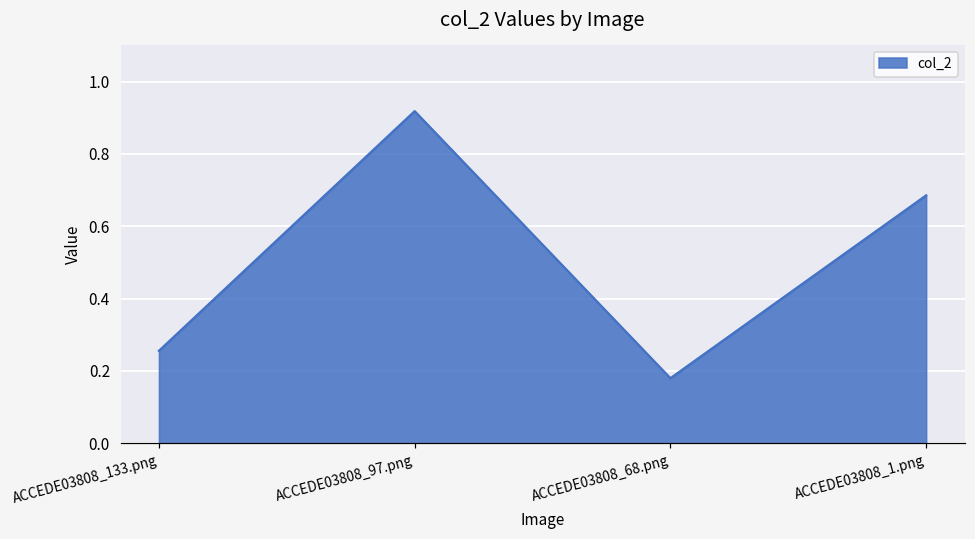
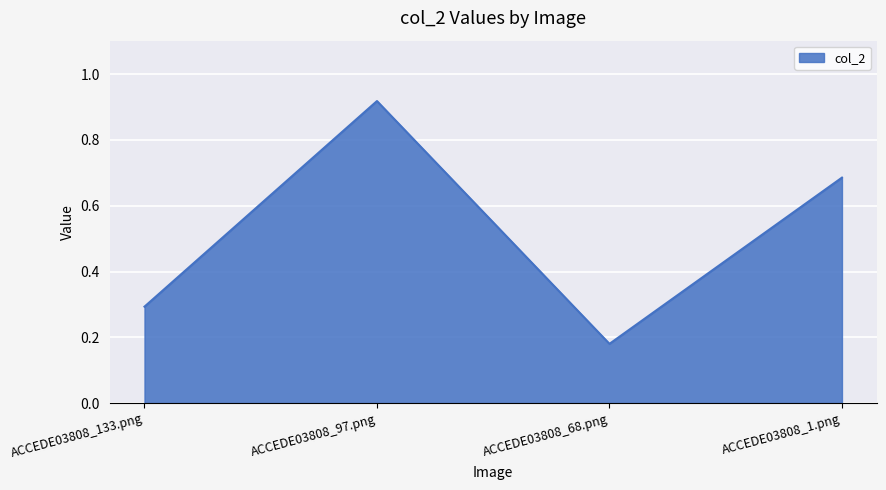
ACCEDE03808_133.png: 0.26 -> 0.29
